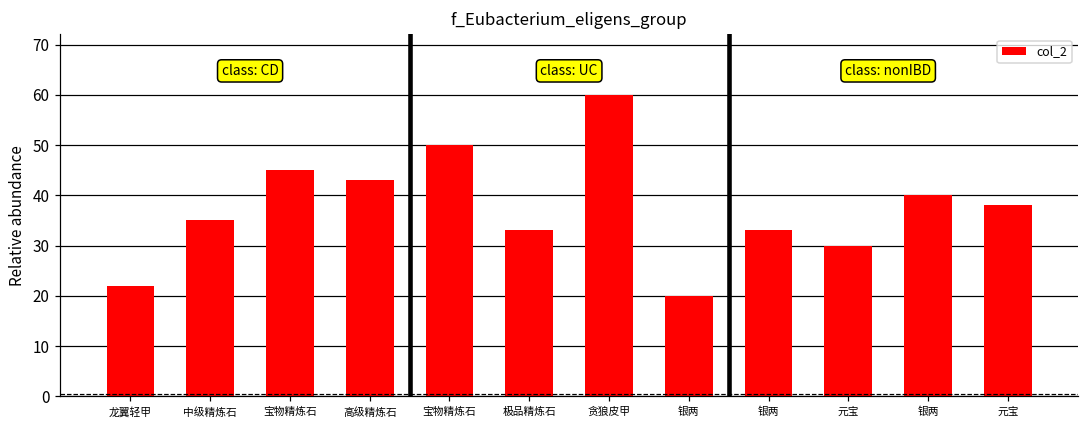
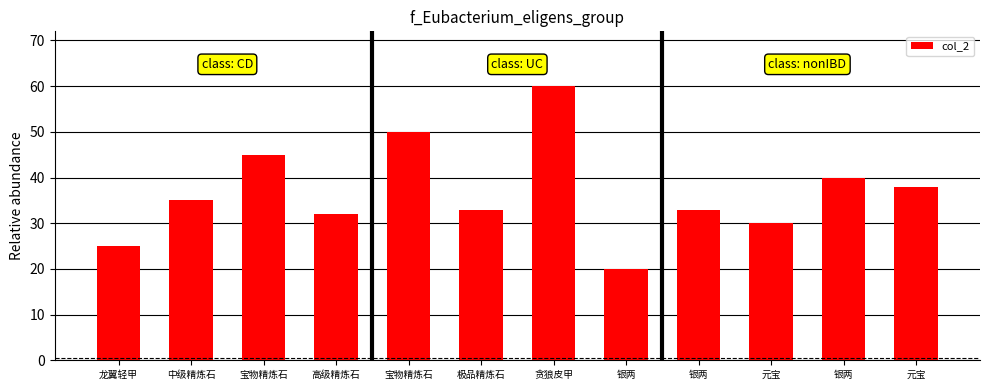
龙翼轻甲: 22 -> 25
高级精炼石: 43 -> 32
